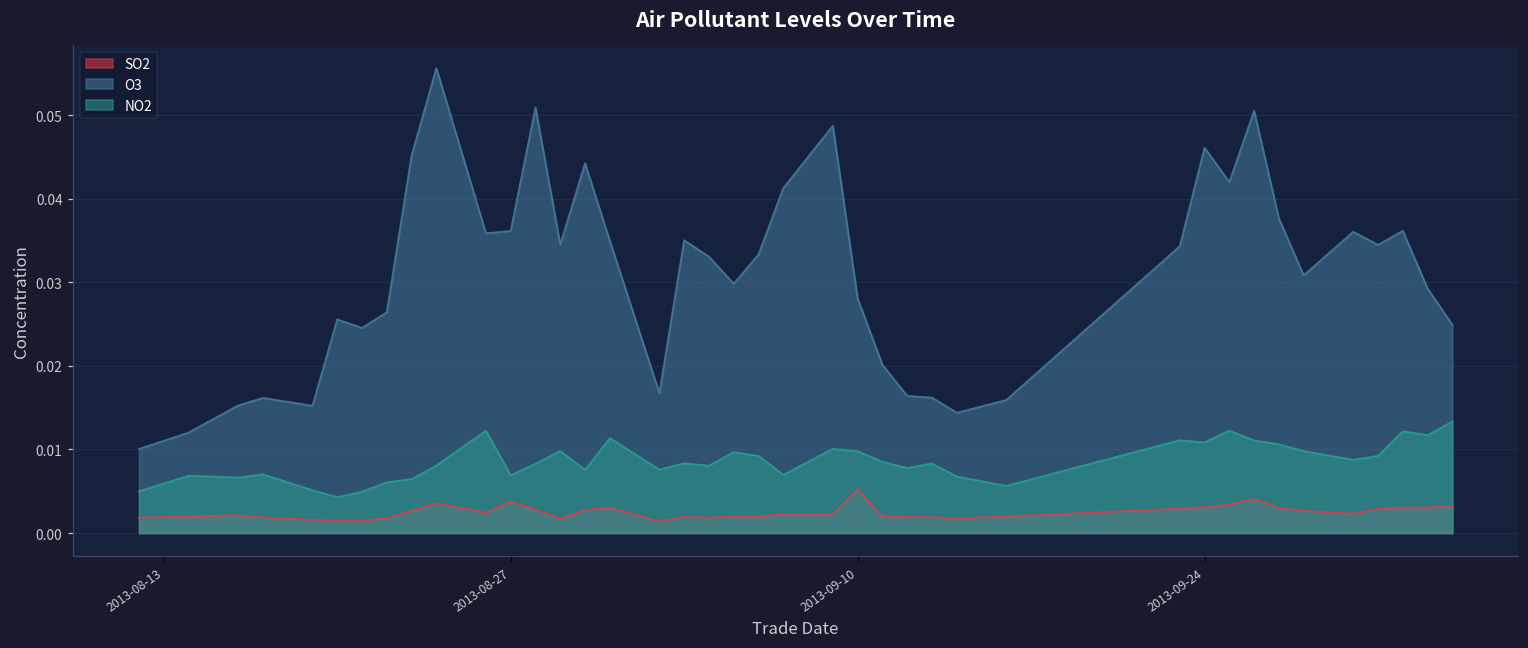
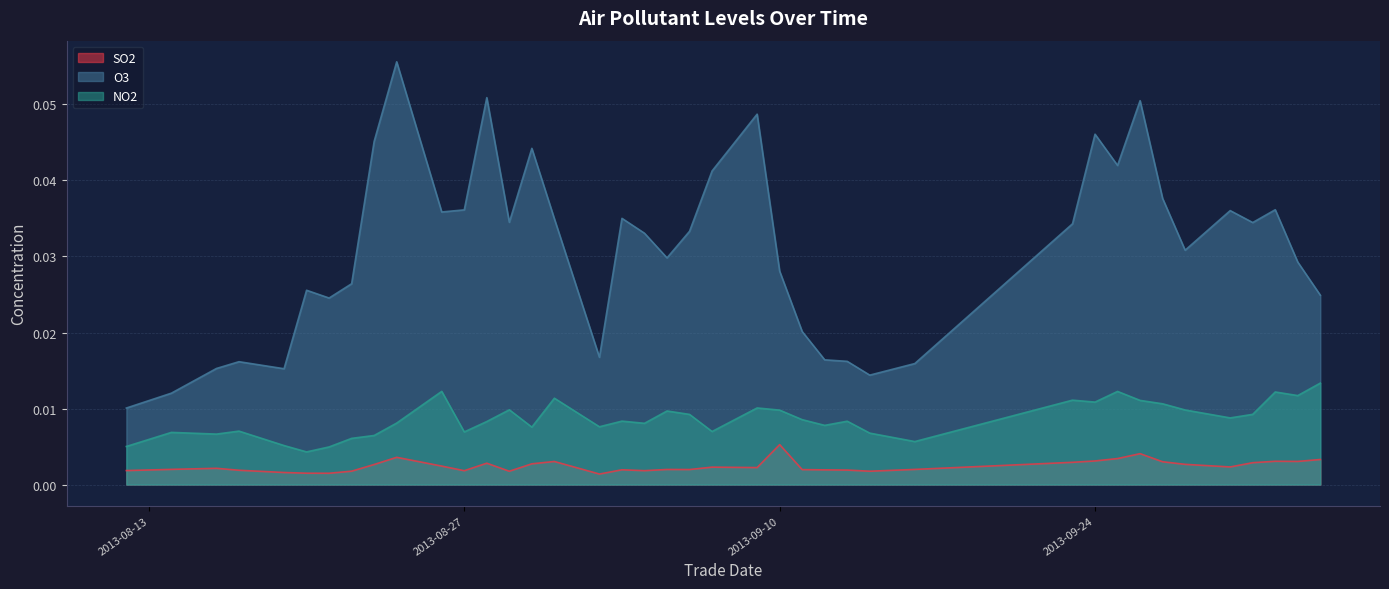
SO2, 2013-08-27: 0.004 -> 0.002
